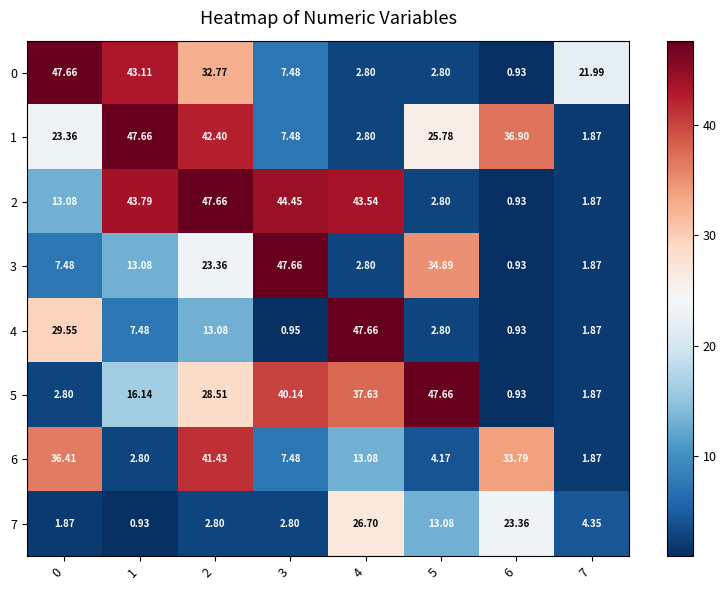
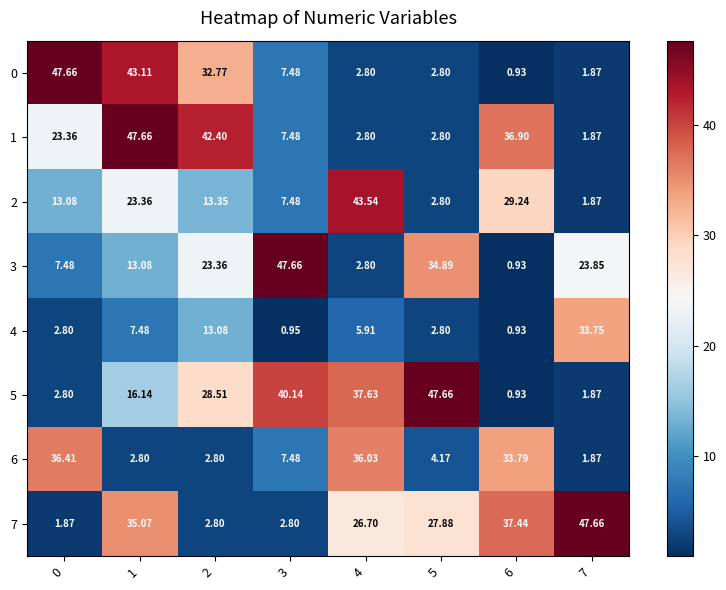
0, 7: 21.99 -> 1.87
1, 5: 25.78 -> 2.80
2, 1: 43.79 -> 23.36
2, 2: 47.66 -> 13.35
2, 3: 44.45 -> 7.48
2, 6: 0.93 -> 29.24
3, 7: 1.87 -> 23.85
4, 0: 29.55 -> 2.80
4, 4: 47.66 -> 5.91
4, 7: 1.87 -> 33.75
6, 2: 41.43 -> 2.80
6, 4: 13.08 -> 36.03
7, 1: 0.93 -> 35.07
7, 5: 13.08 -> 27.88
7, 6: 23.36 -> 37.44
7, 7: 4.35 -> 47.66
